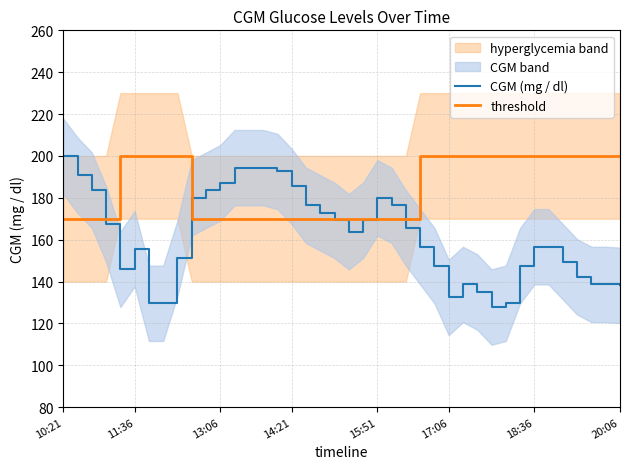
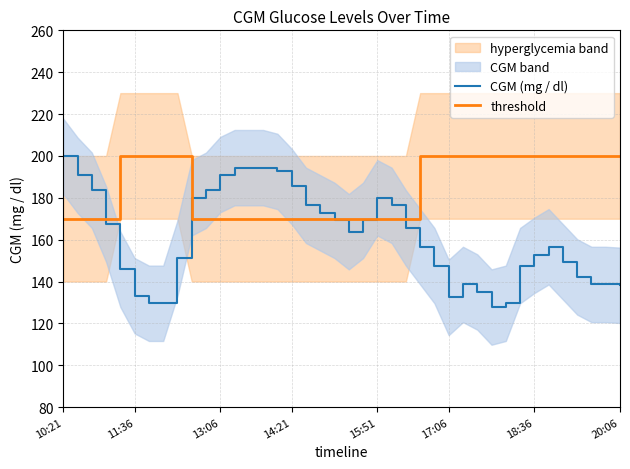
CGM (mg / dl), 11:36: 156 -> 133
CGM (mg / dl), 13:06: 187 -> 191
CGM (mg / dl), 18:36: 157 -> 153
